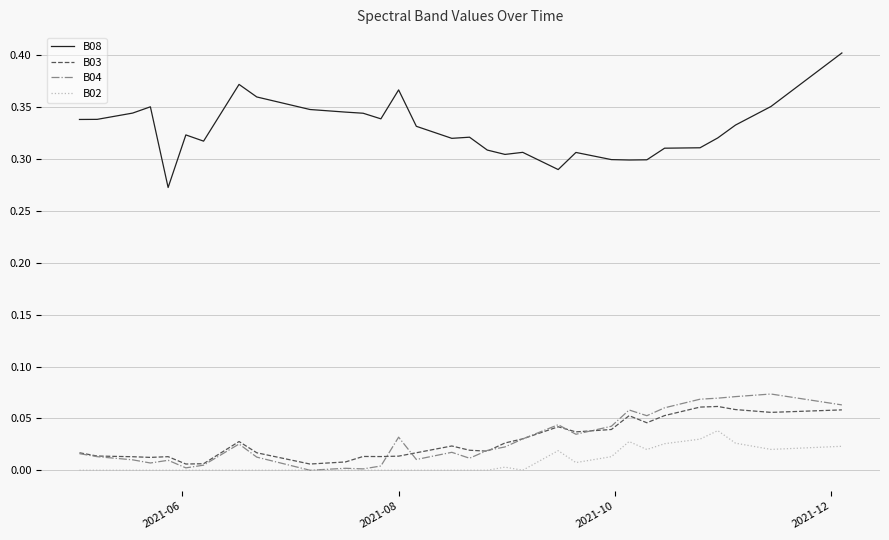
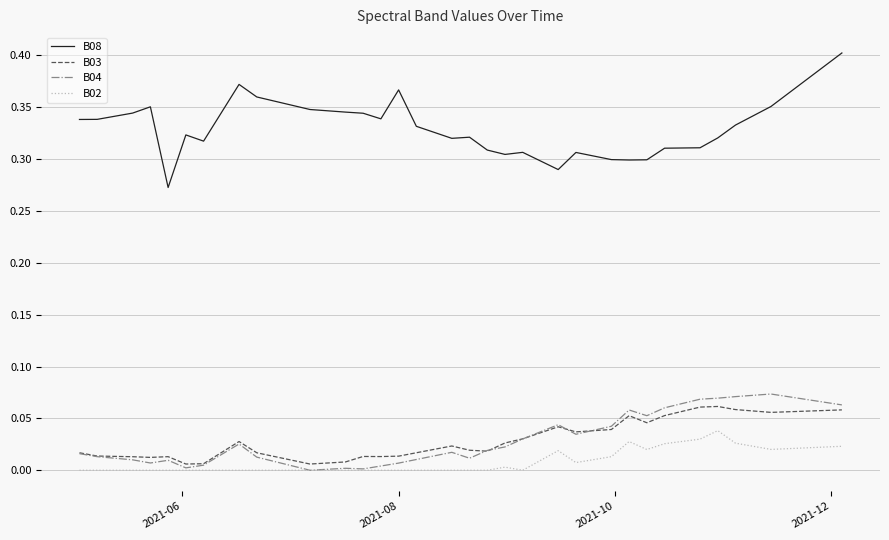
B04, 2021-08: 0.032 -> 0.007
